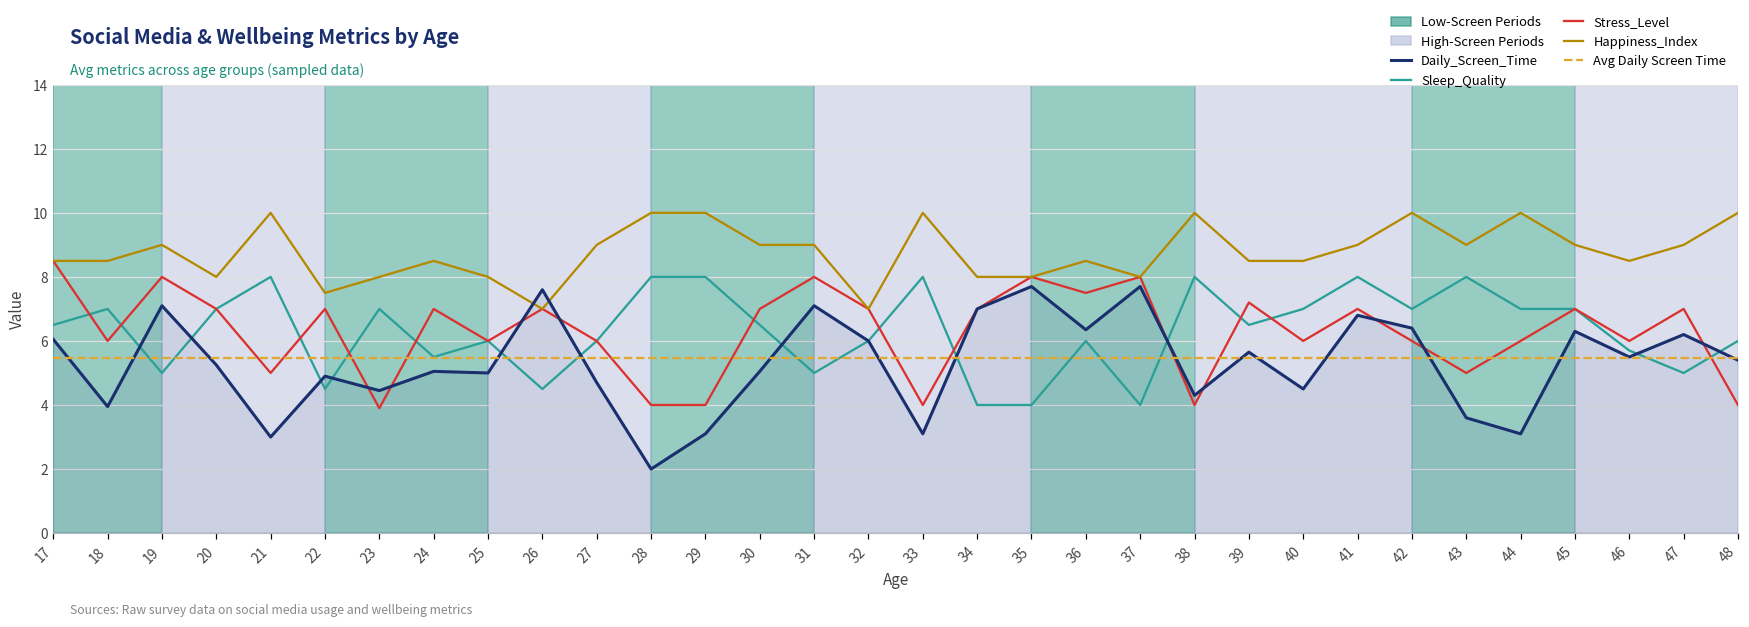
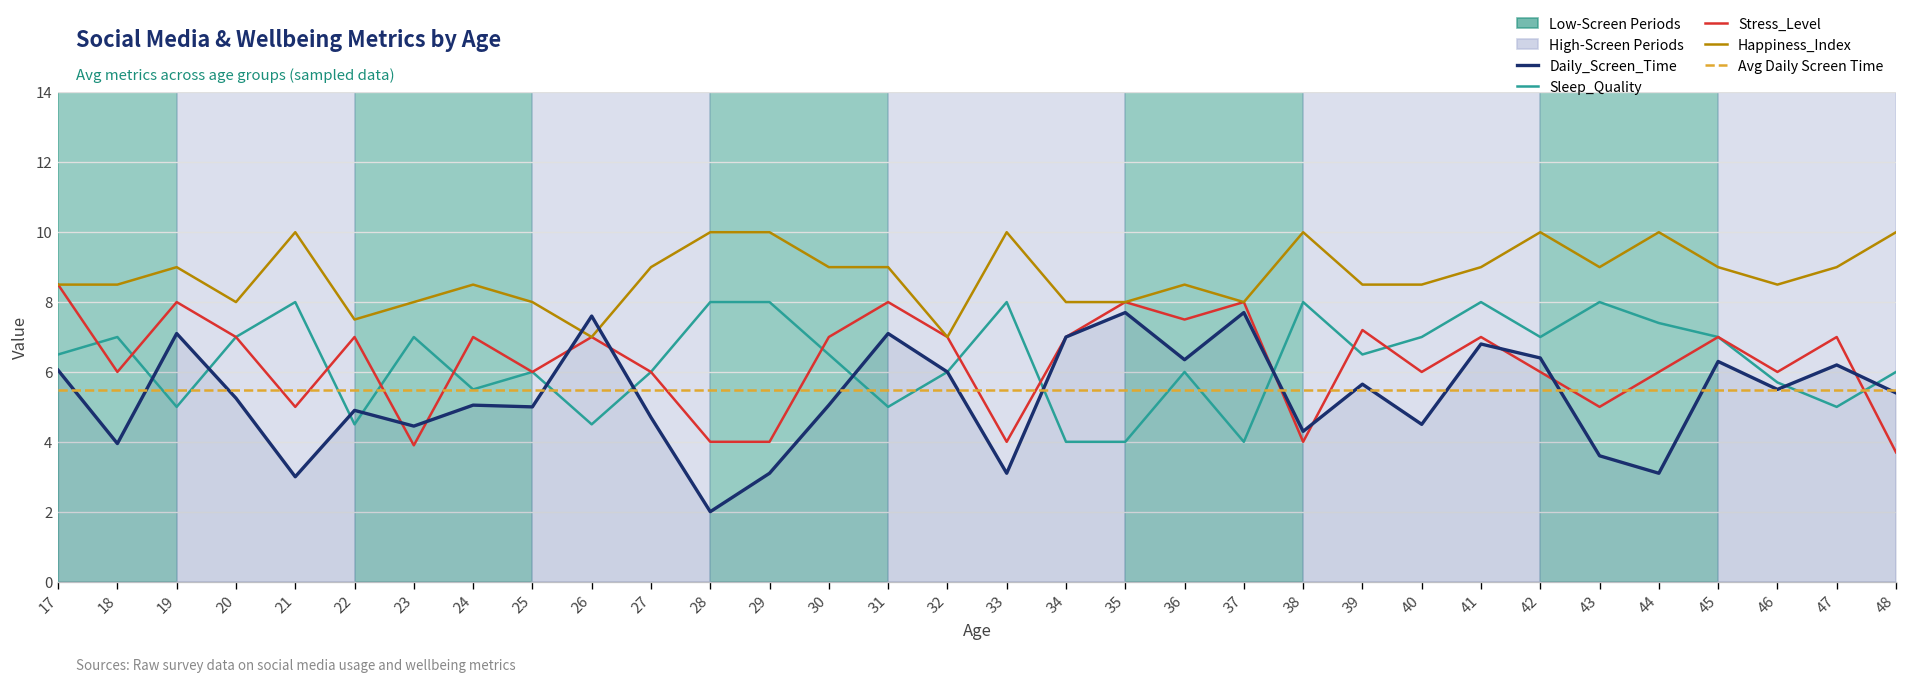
Sleep_Quality, 44: 7.0 -> 7.4
Stress_Level, 48: 4.0 -> 3.7
